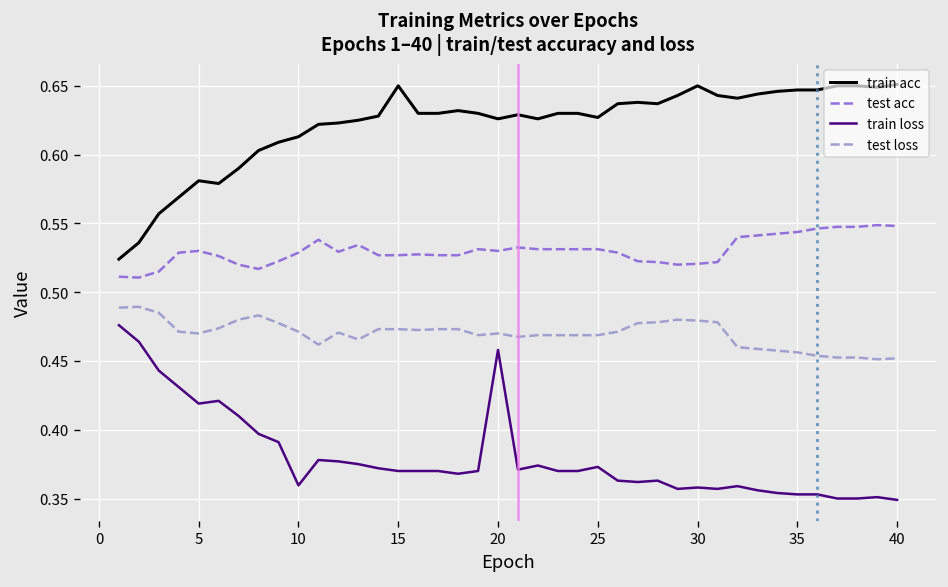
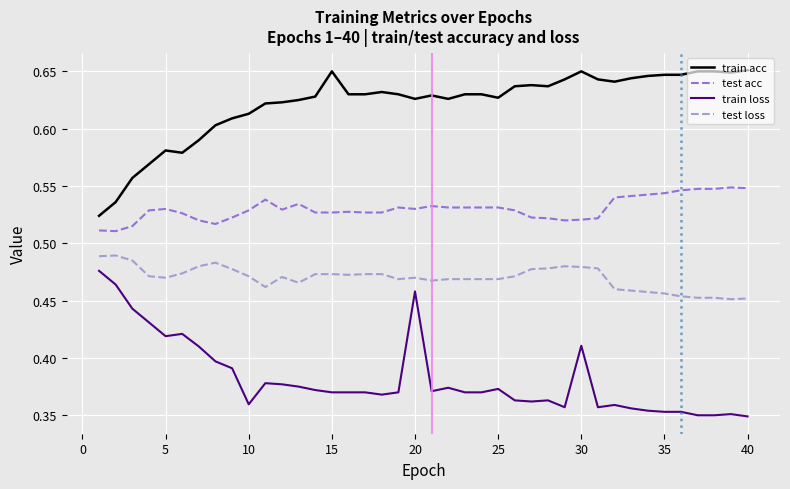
train loss, 30: 0.358 -> 0.411
